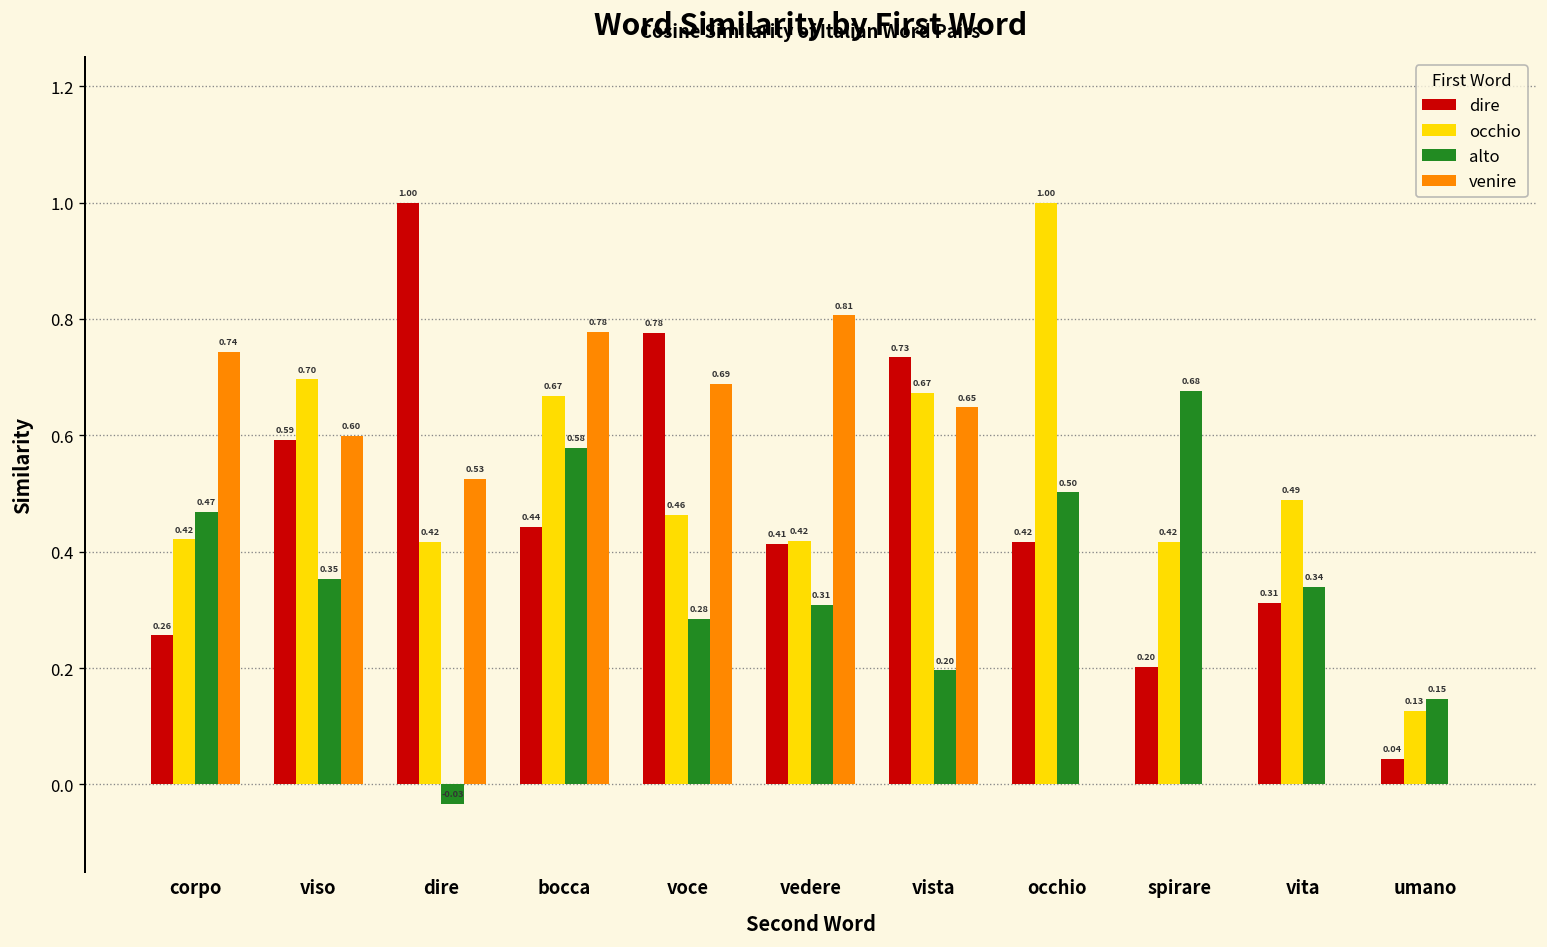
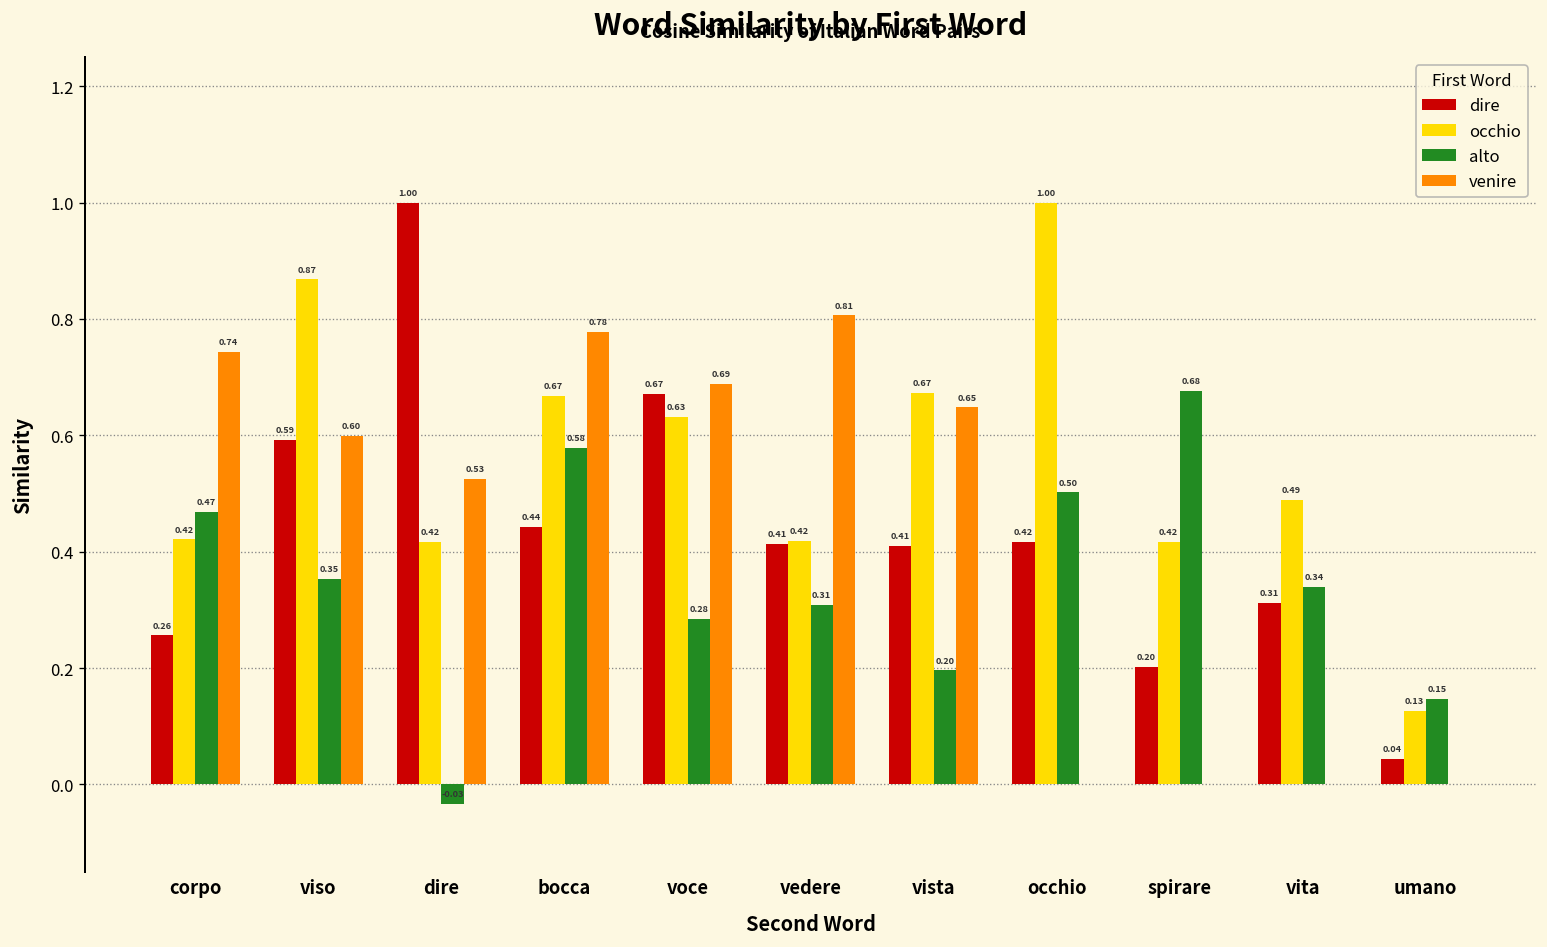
occhio, viso: 0.70 -> 0.87
dire, voce: 0.78 -> 0.67
occhio, voce: 0.46 -> 0.63
dire, vista: 0.73 -> 0.41
